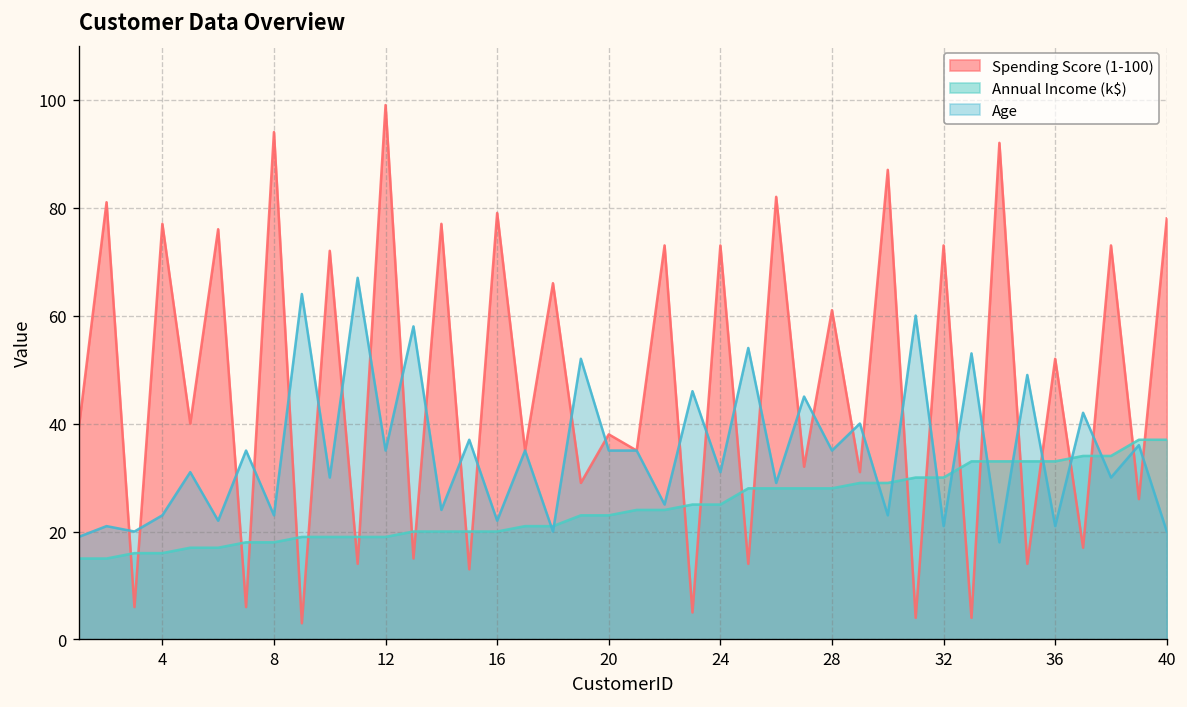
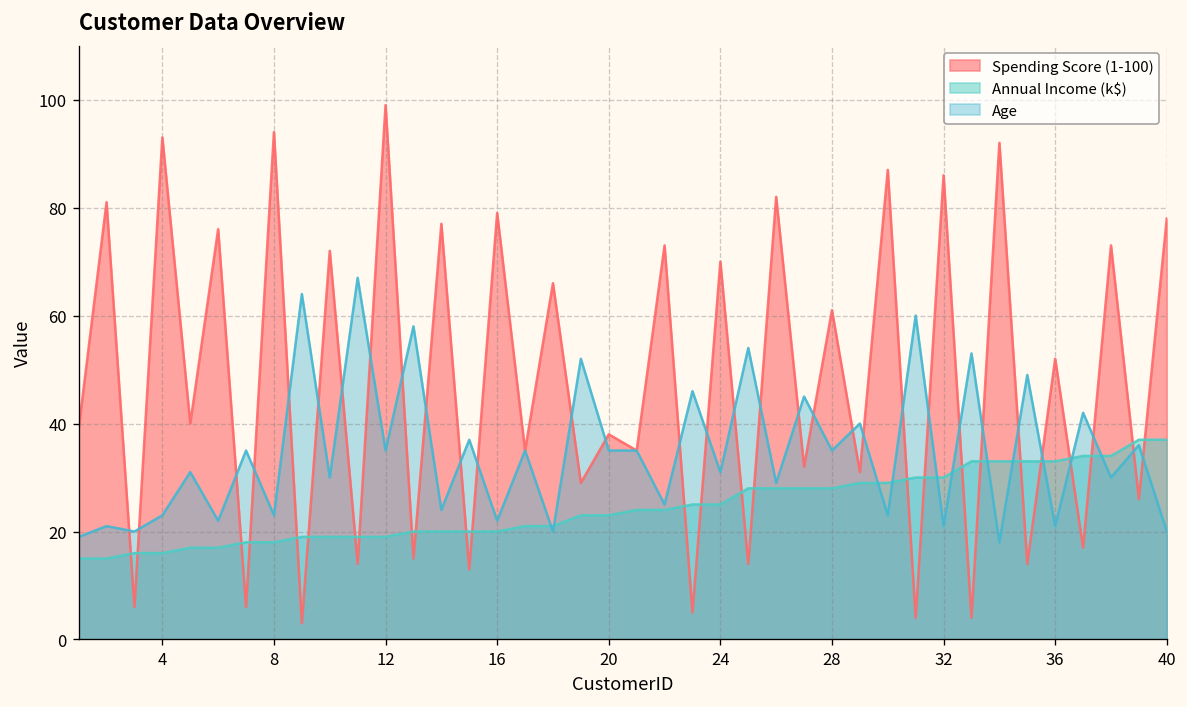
Spending Score (1-100), 4: 77 -> 93
Spending Score (1-100), 24: 73 -> 70
Spending Score (1-100), 32: 73 -> 86
